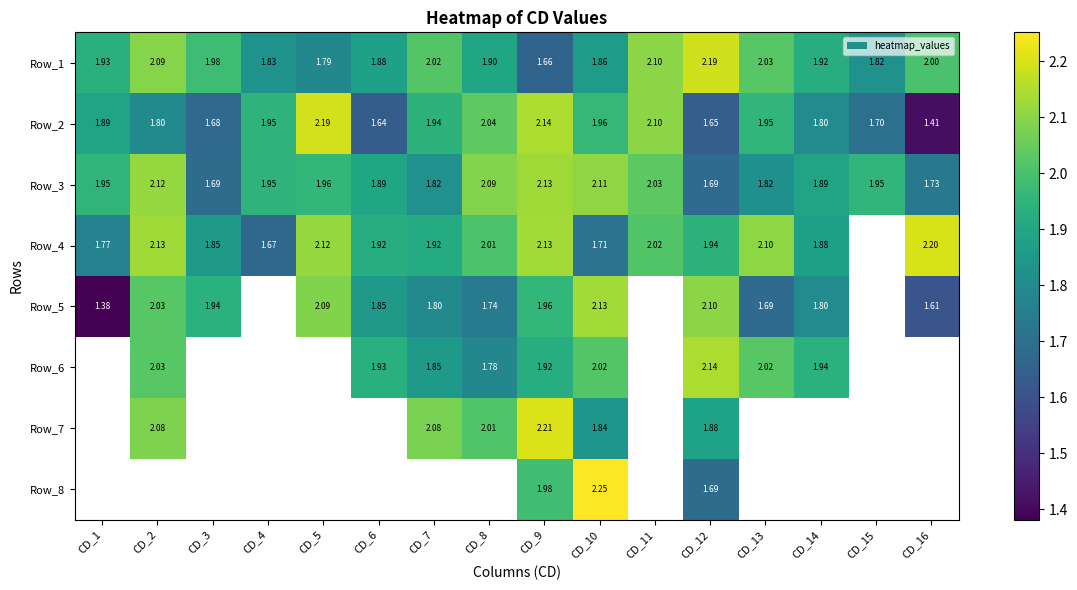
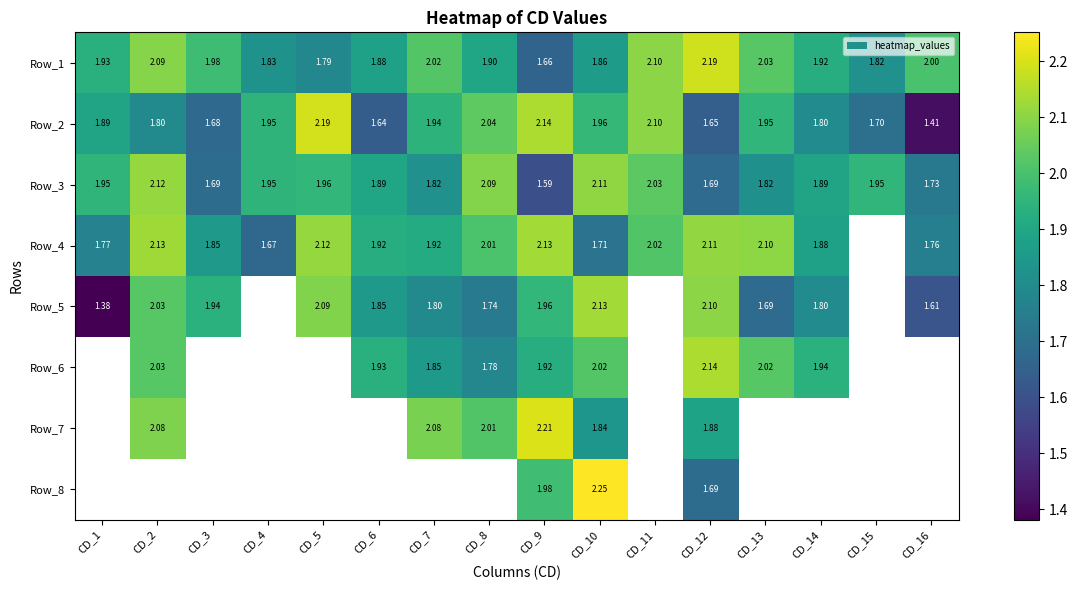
Row_3, CD_9: 2.13 -> 1.59
Row_4, CD_12: 1.94 -> 2.11
Row_4, CD_16: 2.20 -> 1.76
